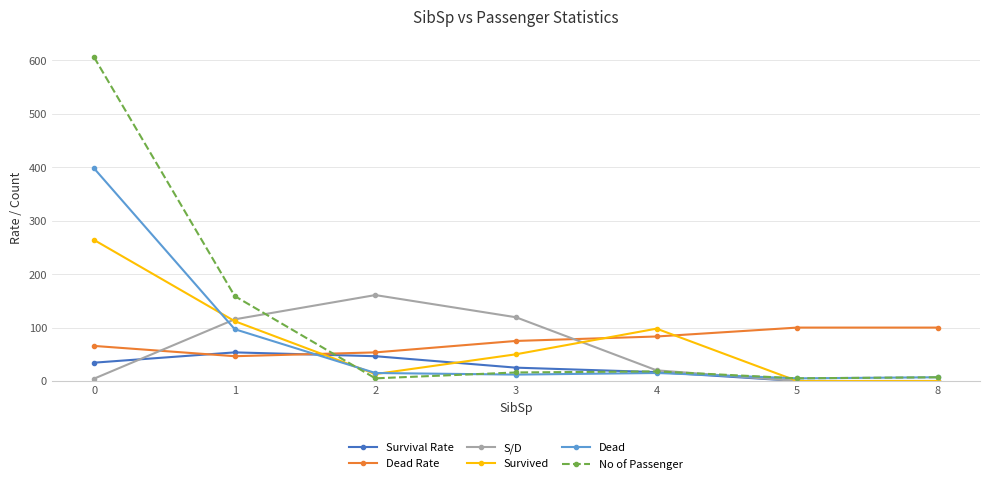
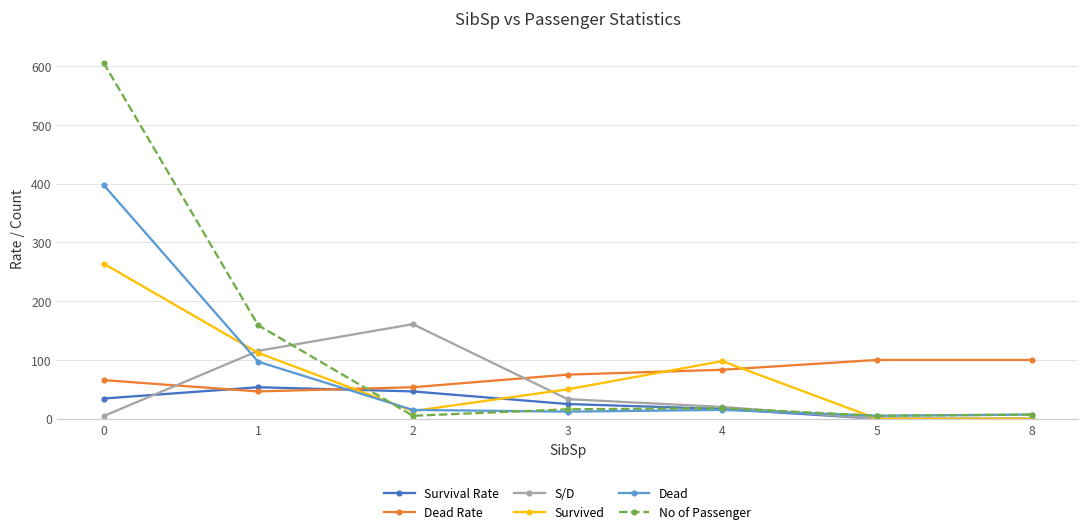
S/D, 3: 120 -> 30
